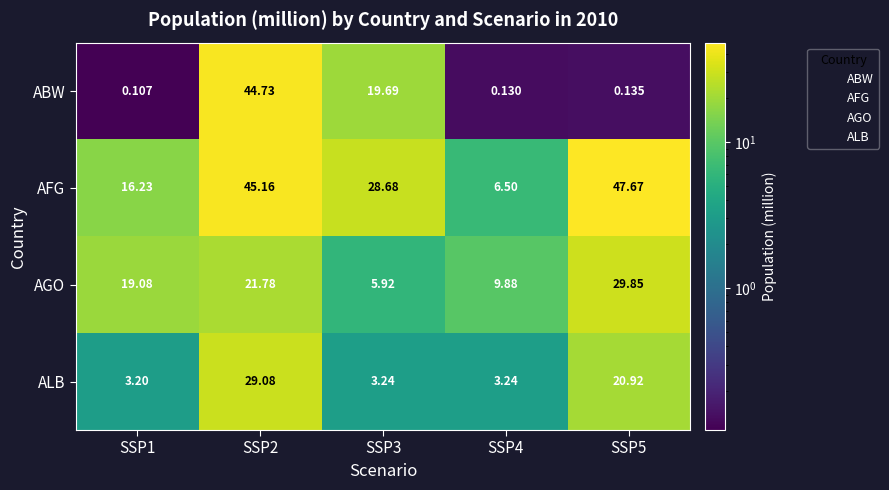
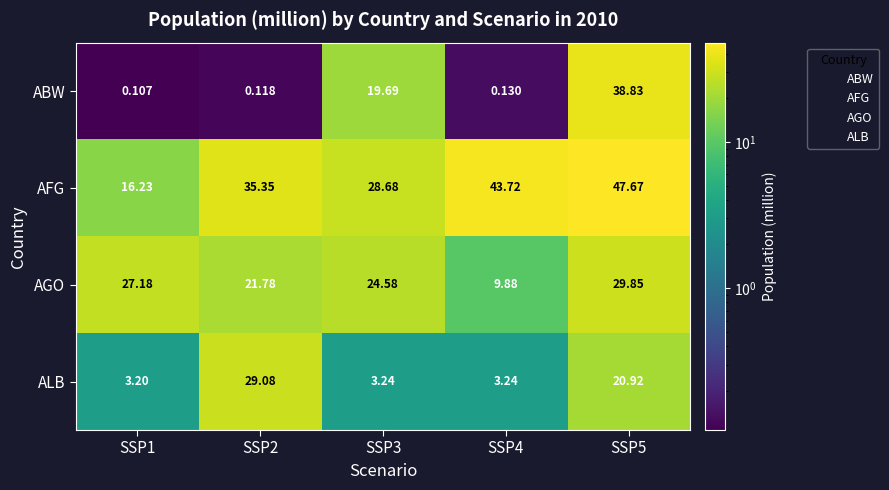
ABW, SSP2: 44.73 -> 0.118
ABW, SSP5: 0.135 -> 38.83
AFG, SSP2: 45.16 -> 35.35
AFG, SSP4: 6.50 -> 43.72
AGO, SSP1: 19.08 -> 27.18
AGO, SSP3: 5.92 -> 24.58
